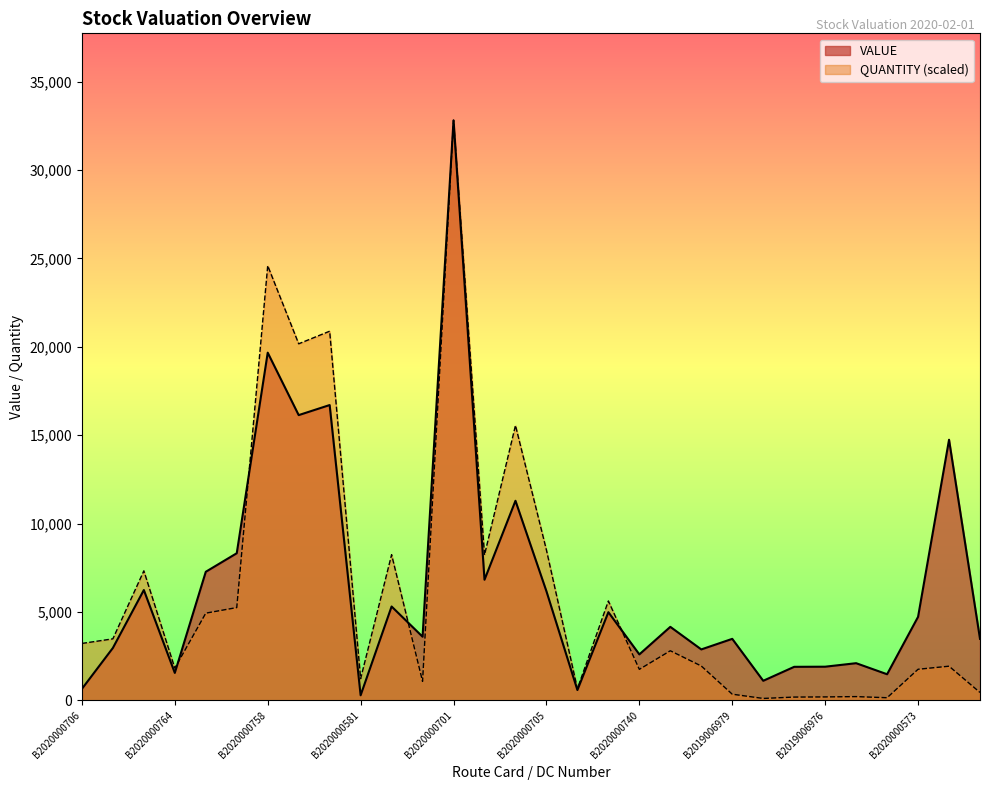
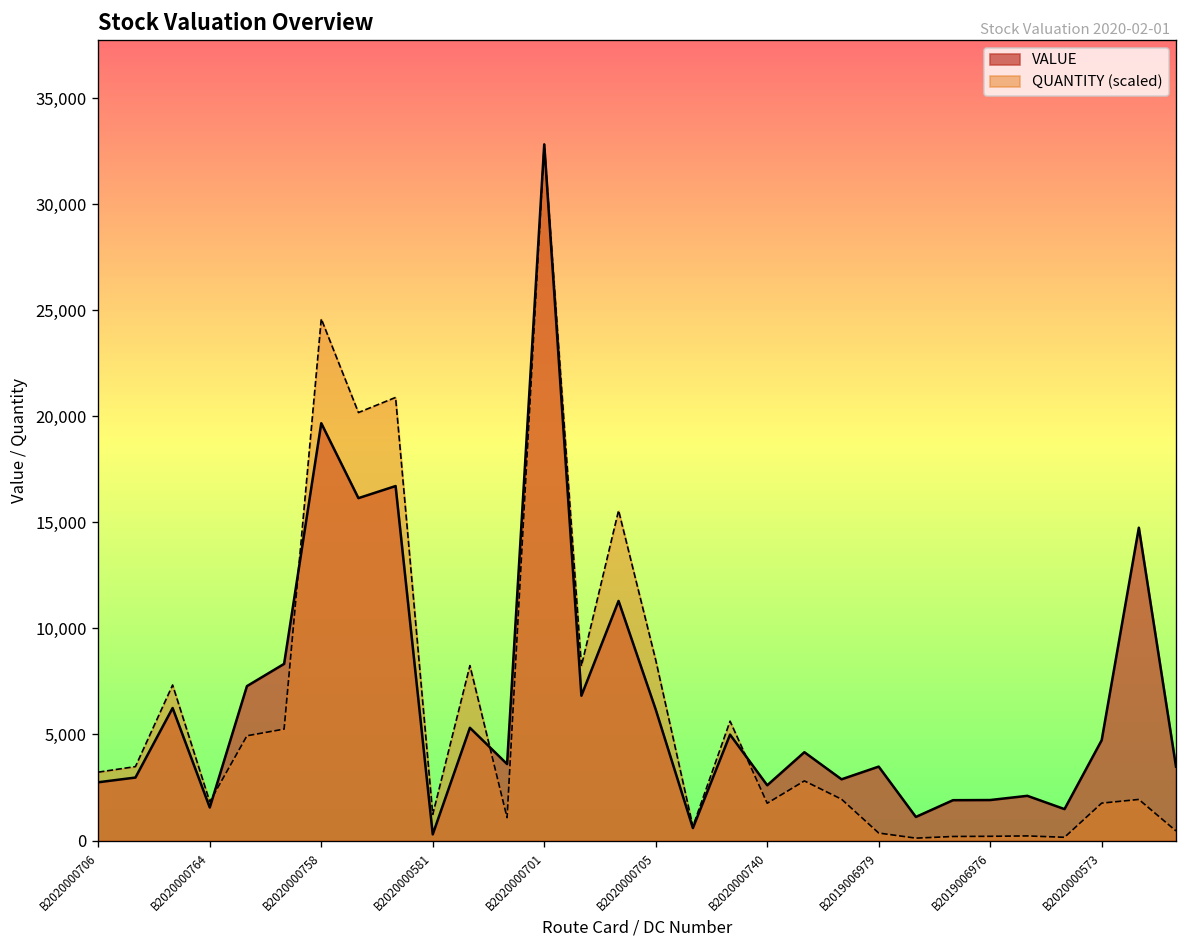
VALUE, B2020000706: 700 -> 2,700
